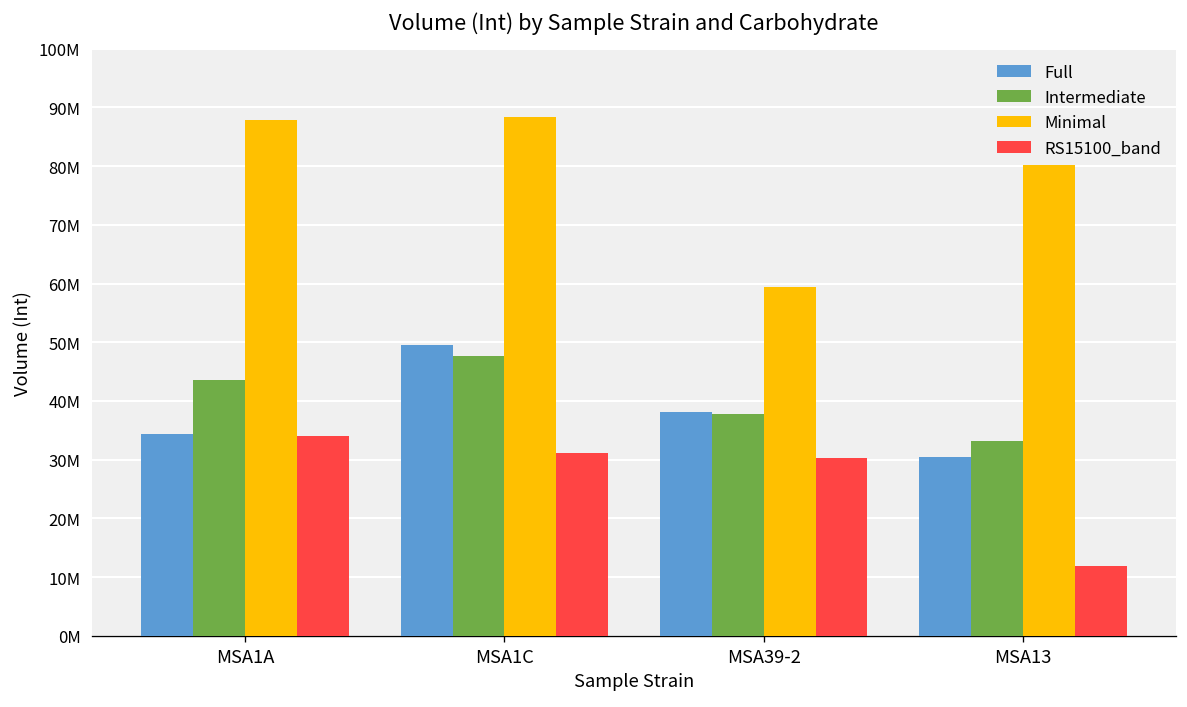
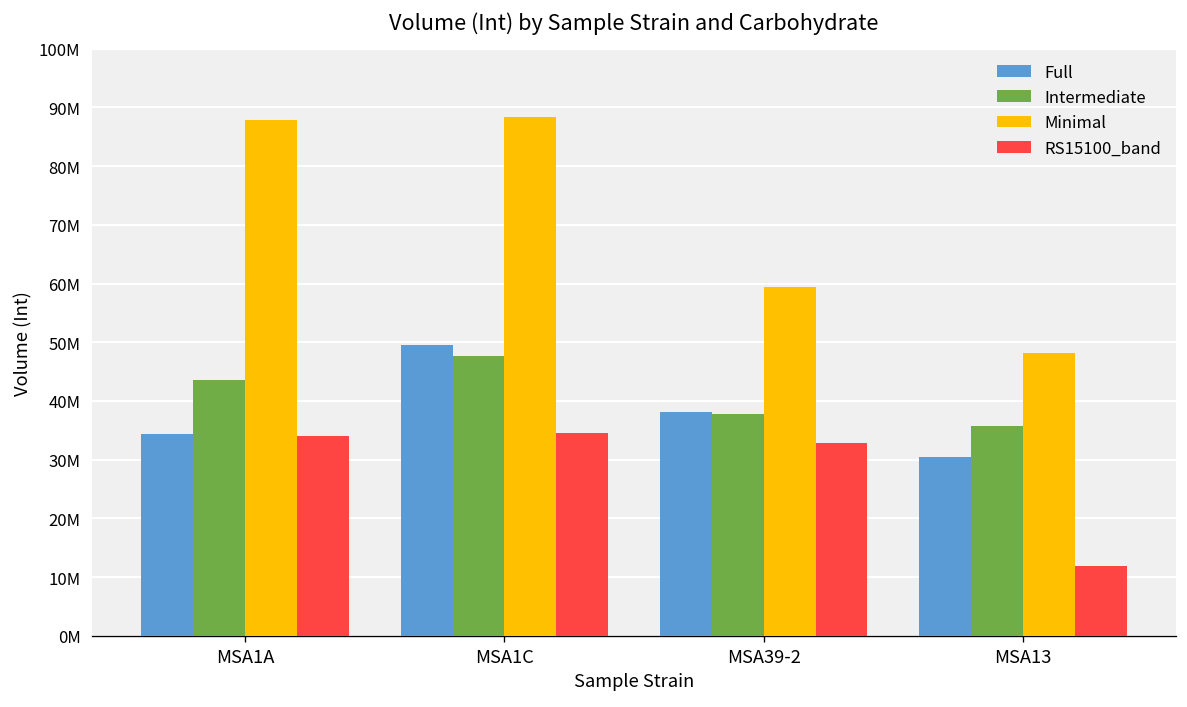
RS15100_band, MSA1C: 31000000 -> 35000000
RS15100_band, MSA39-2: 30000000 -> 33000000
Intermediate, MSA13: 33000000 -> 36000000
Minimal, MSA13: 80000000 -> 48000000
